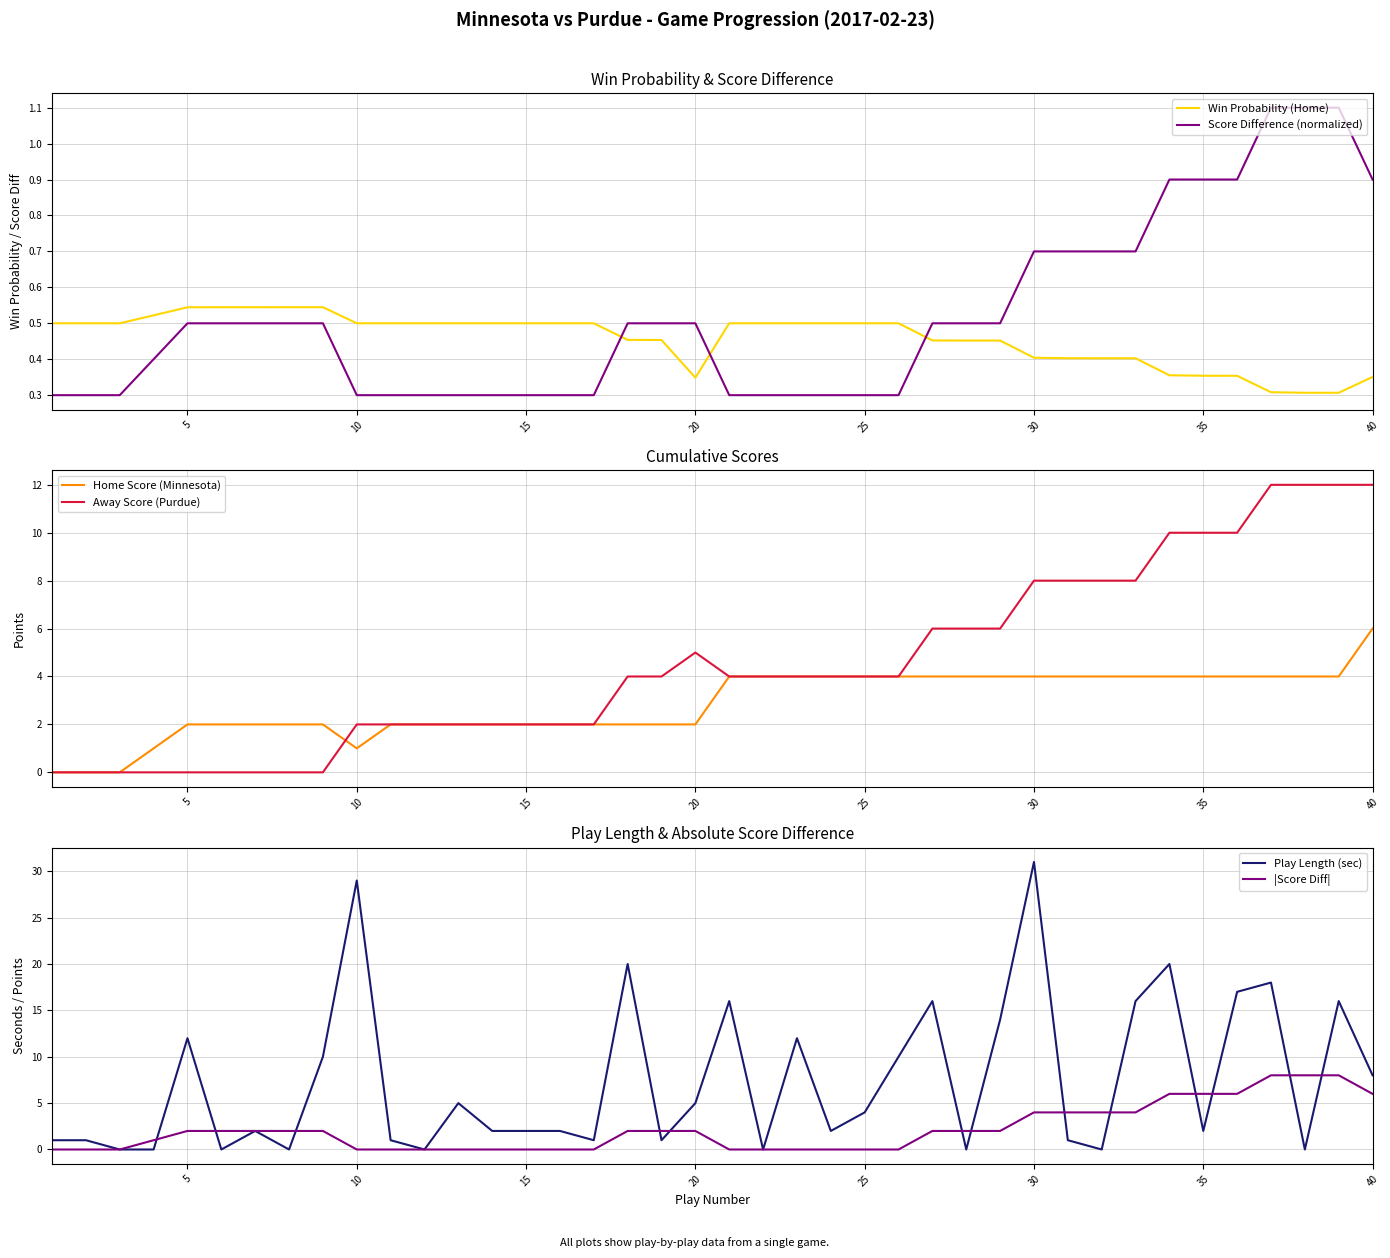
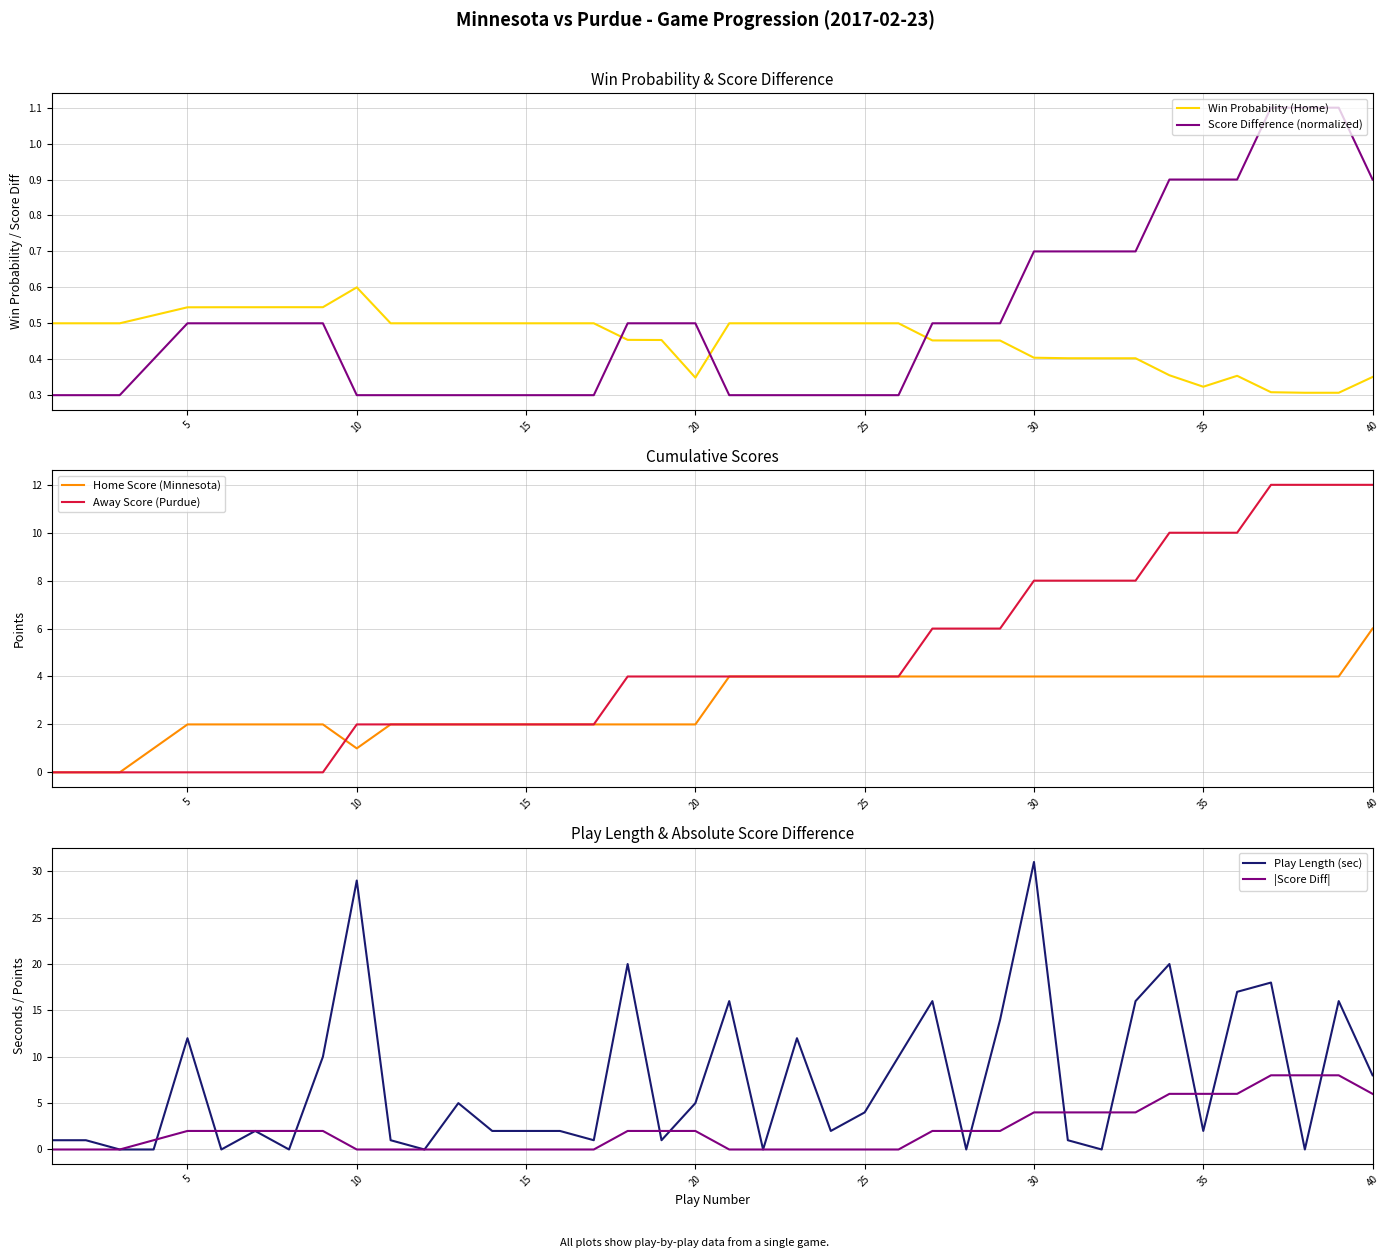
Win Probability & Score Difference, Win Probability (Home), 10: 0.5 -> 0.6
Win Probability & Score Difference, Win Probability (Home), 35: 0.35 -> 0.32
Cumulative Scores, Away Score (Purdue), 20: 5 -> 4
